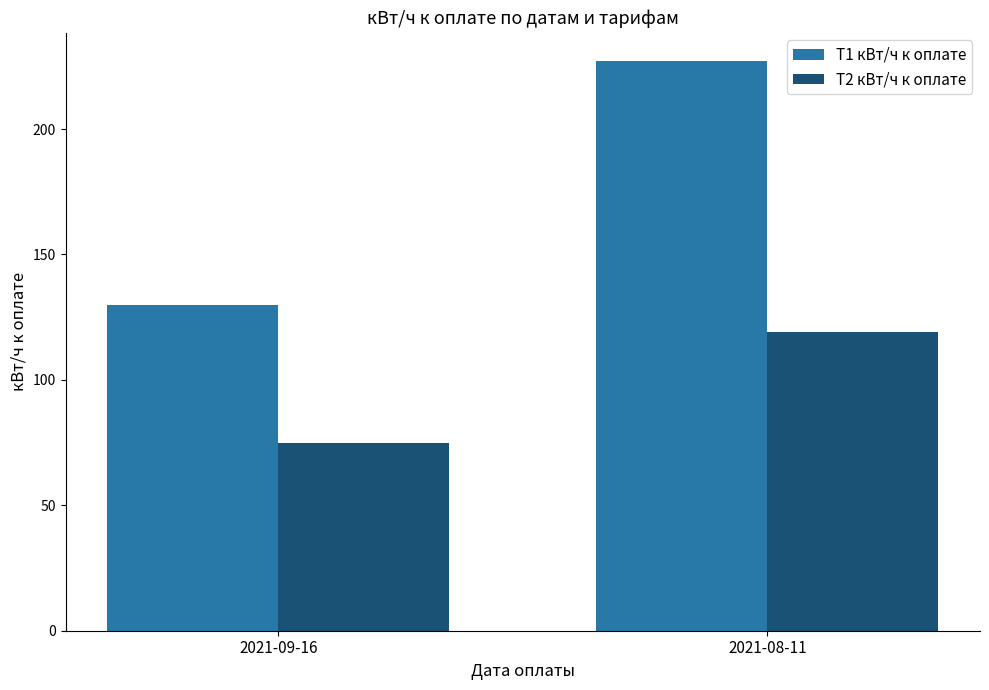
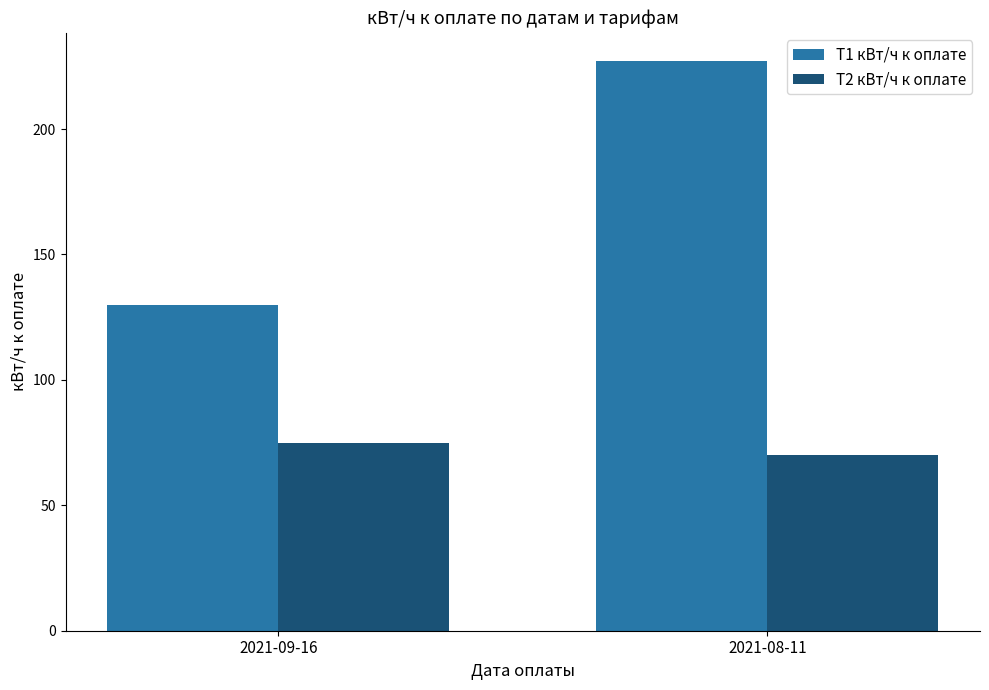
T2 кВт/ч к оплате, 2021-08-11: 119 -> 70
